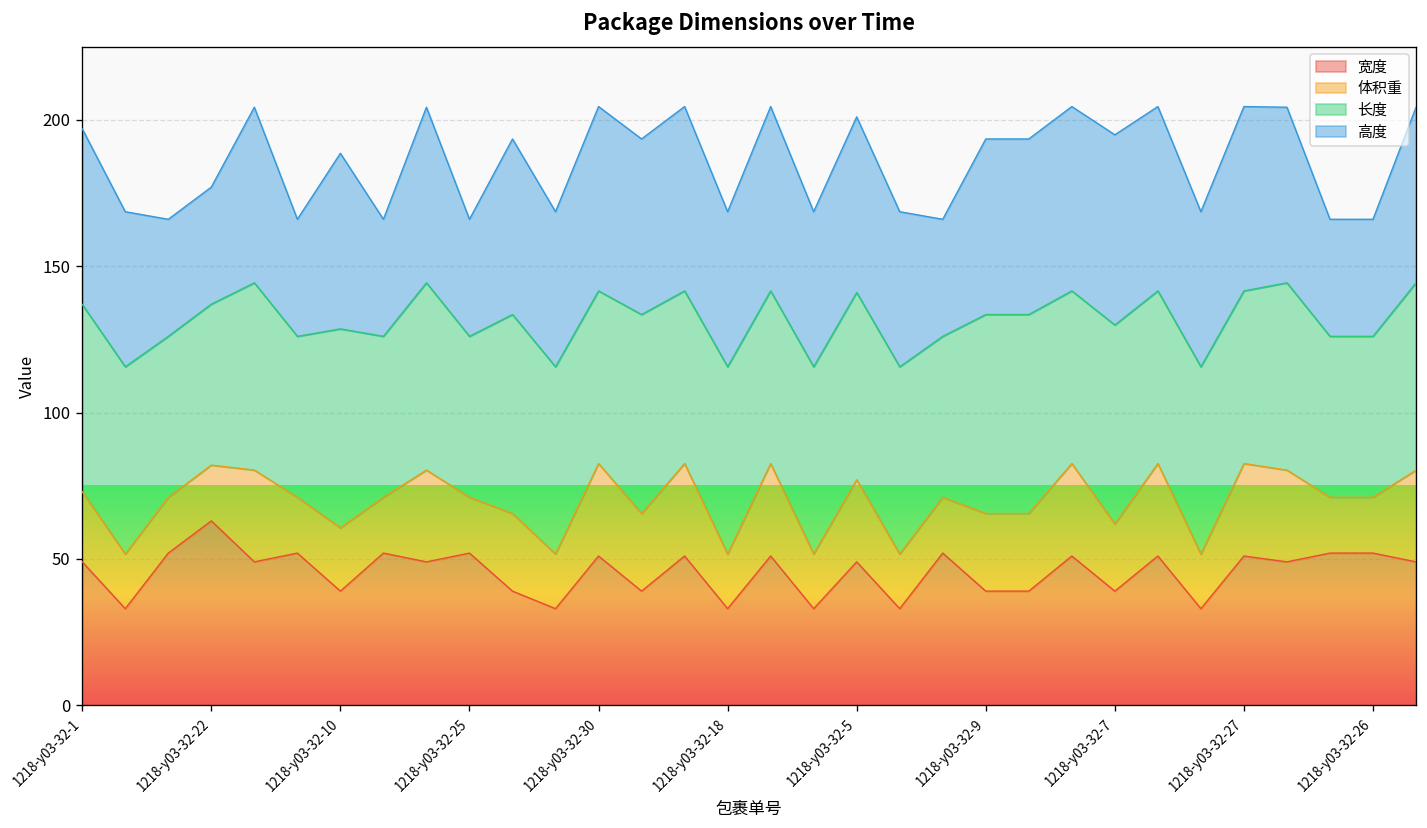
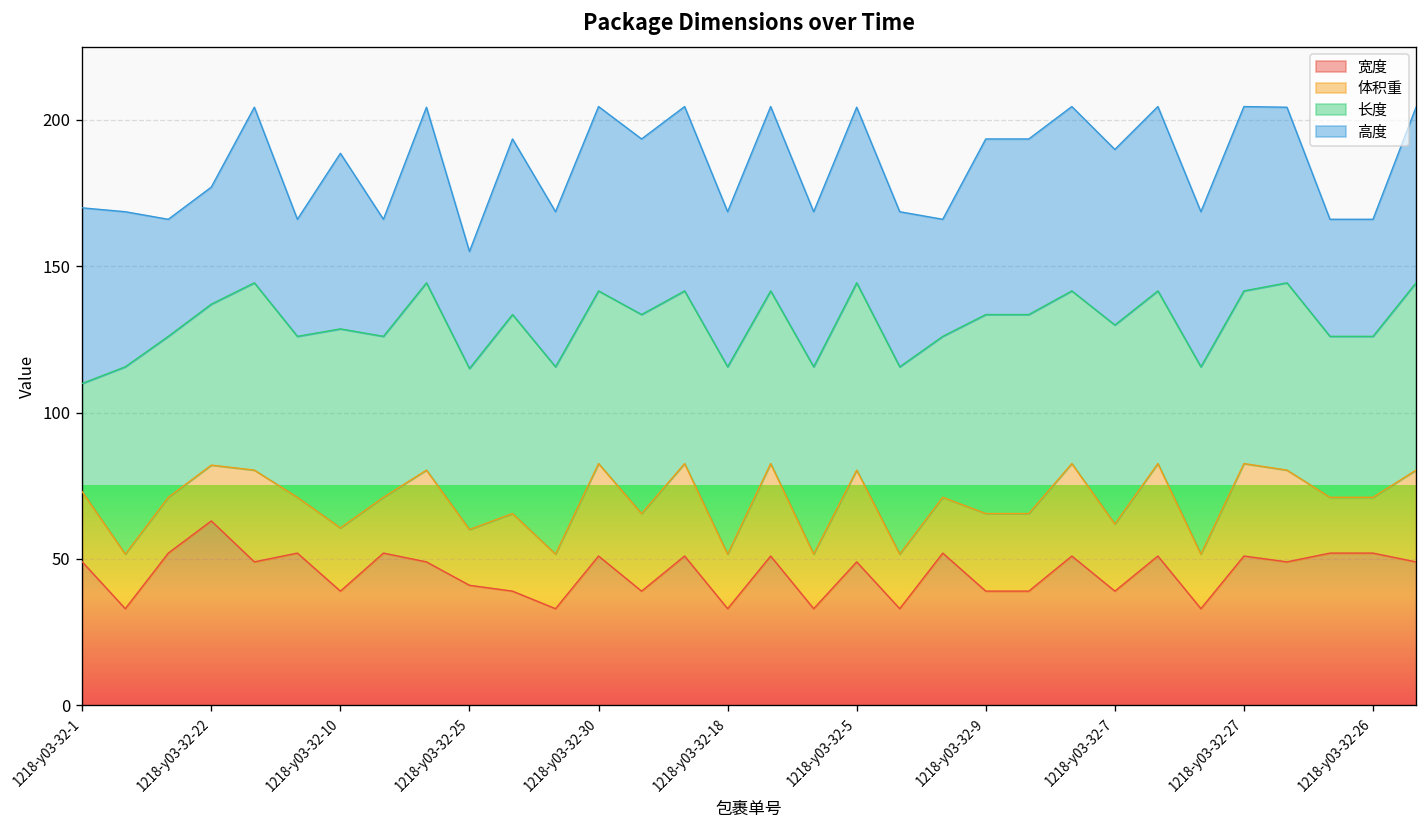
长度, 1218-y03-32-1: 64 -> 37
宽度, 1218-y03-32-25: 52 -> 41
体积重, 1218-y03-32-5: 28 -> 31
高度, 1218-y03-32-7: 65 -> 60
